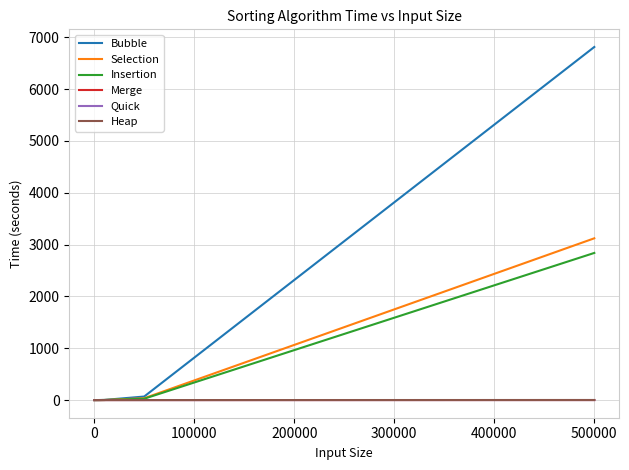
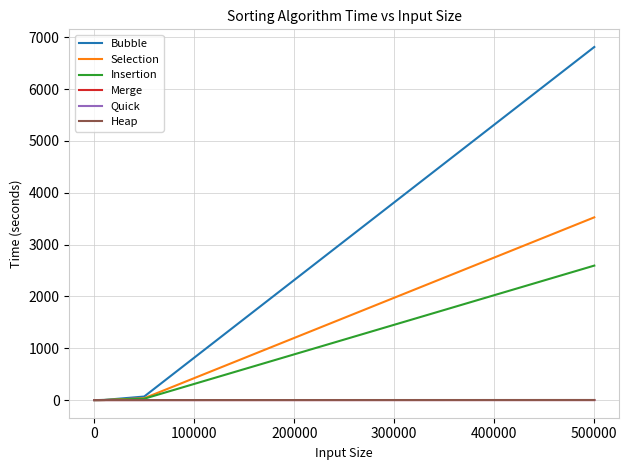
Selection, 500000: 3100 -> 3500
Insertion, 500000: 2800 -> 2600
